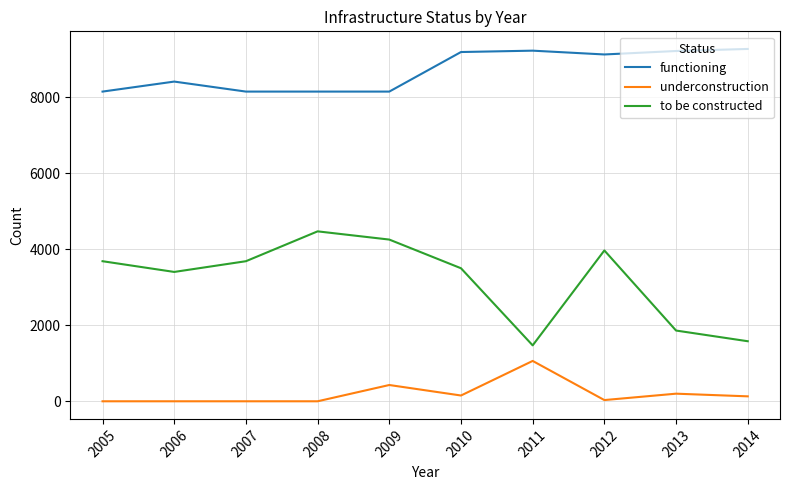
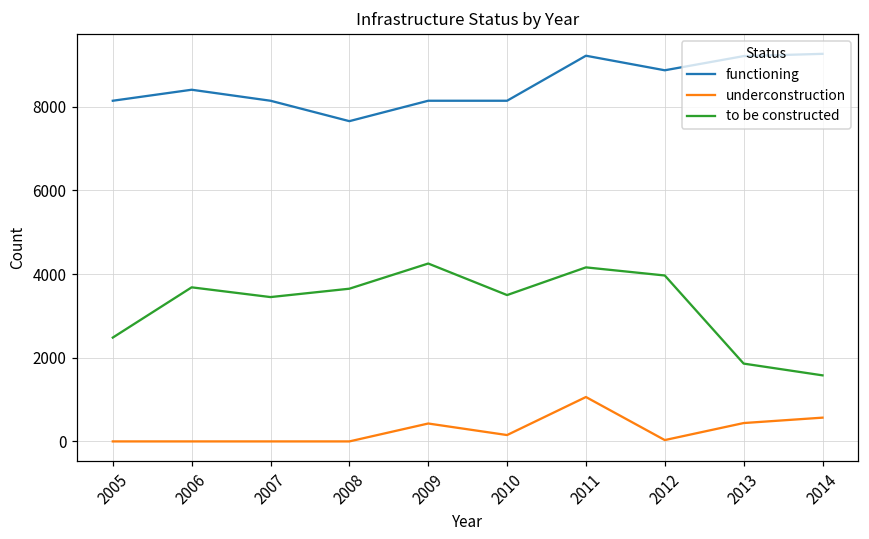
to be constructed, 2005: 3700 -> 2500
to be constructed, 2006: 3400 -> 3700
to be constructed, 2007: 3700 -> 3500
functioning, 2008: 8100 -> 7700
to be constructed, 2008: 4500 -> 3700
functioning, 2010: 9200 -> 8100
to be constructed, 2011: 1500 -> 4200
functioning, 2012: 9100 -> 8900
underconstruction, 2013: 200 -> 400
underconstruction, 2014: 100 -> 600
